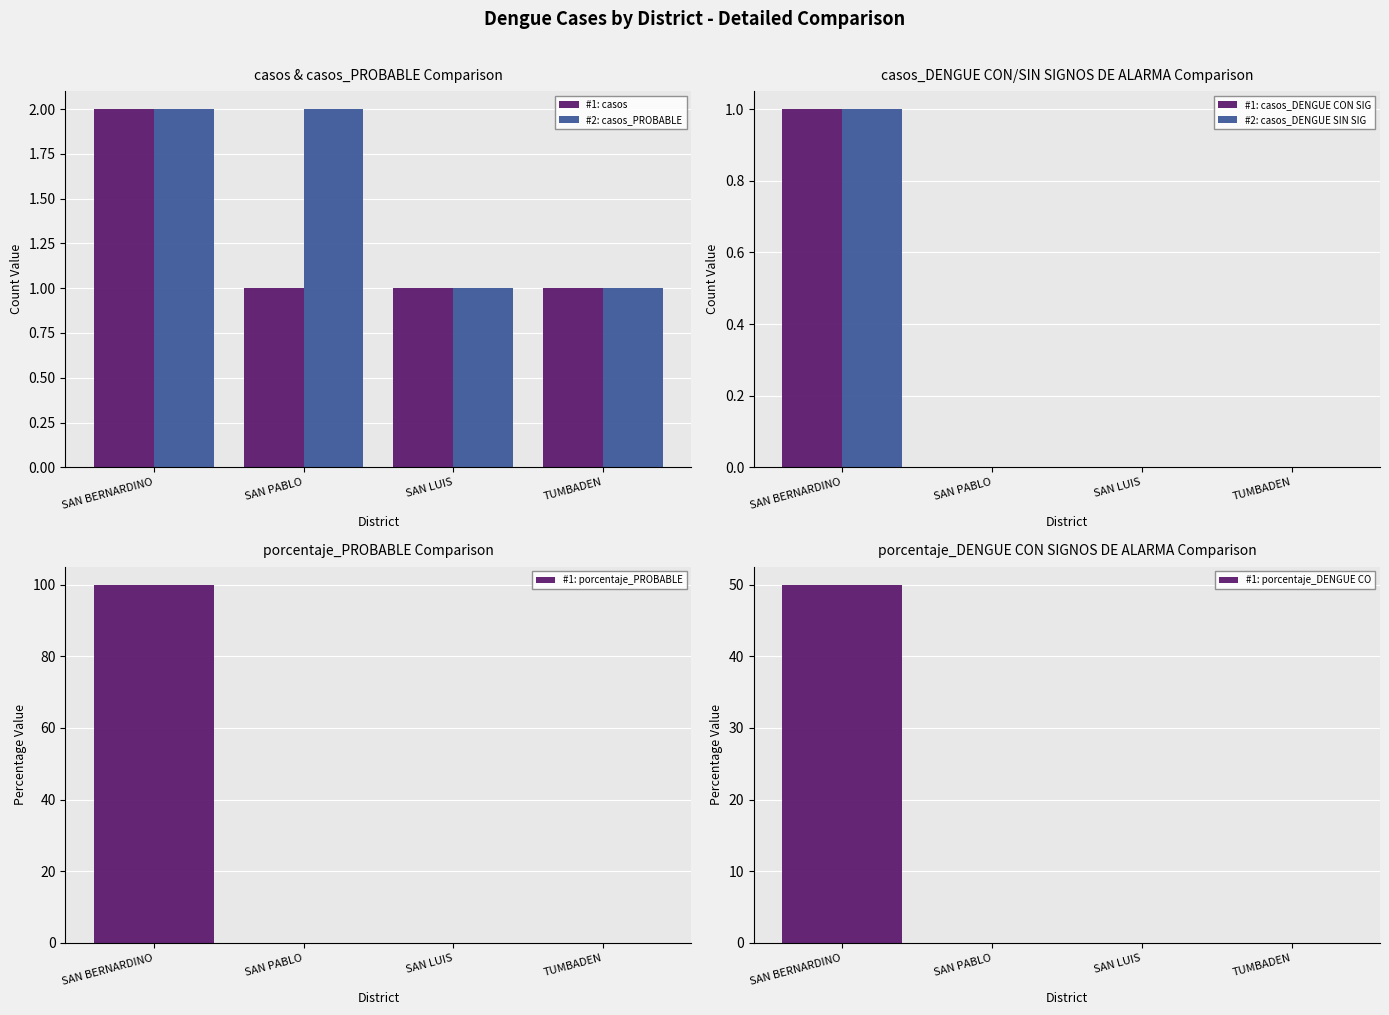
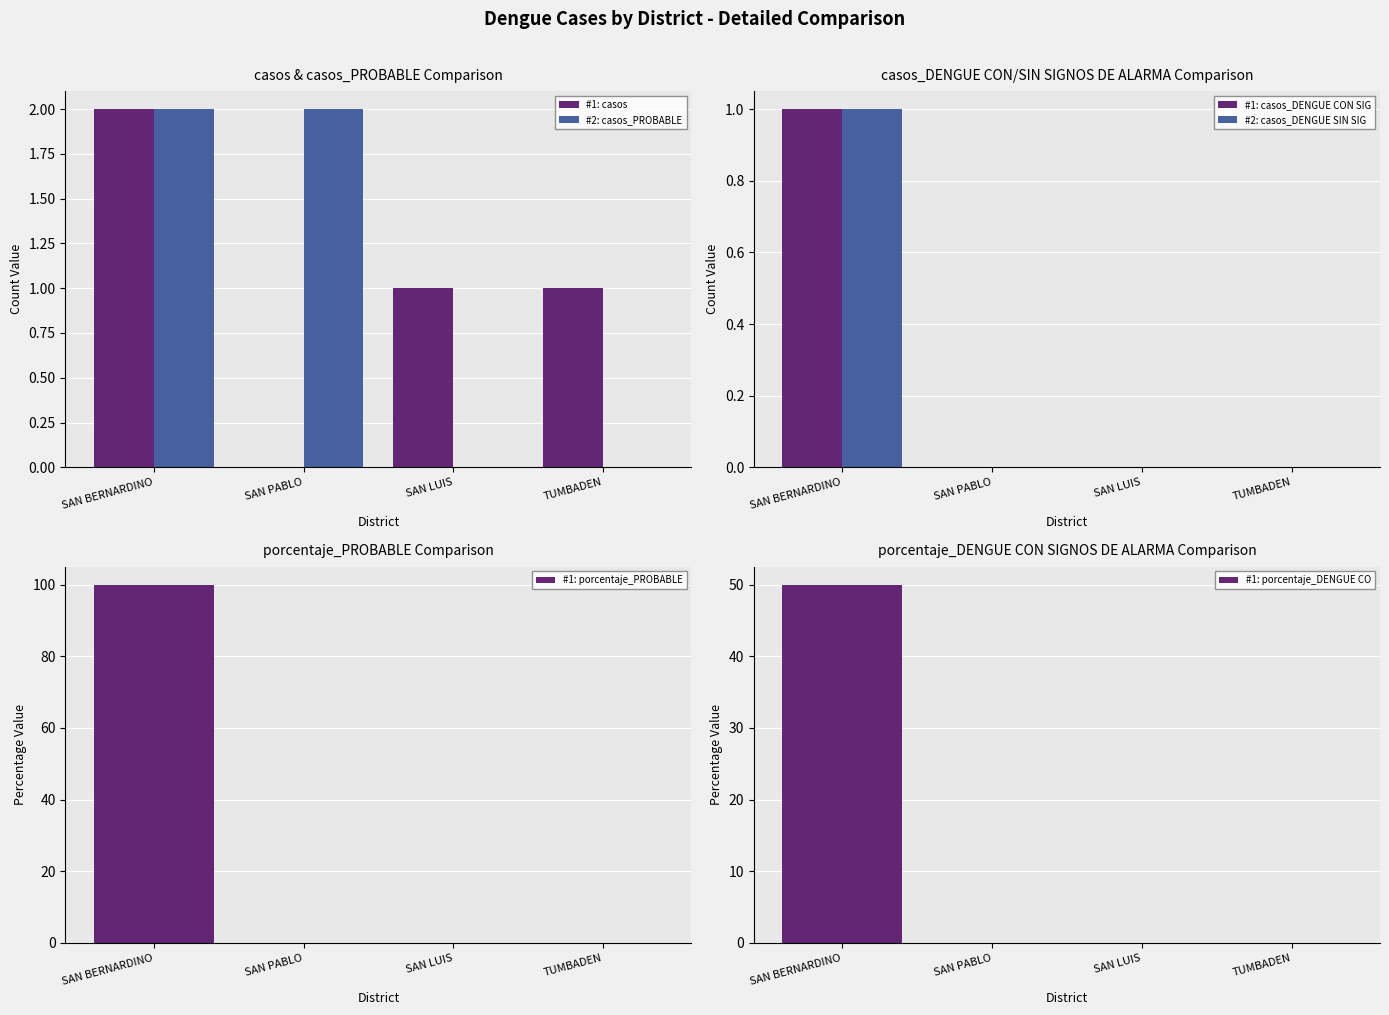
casos & casos_PROBABLE Comparison, #1: casos, SAN PABLO: 1 -> 0
casos & casos_PROBABLE Comparison, #2: casos_PROBABLE, SAN LUIS: 1 -> 0
casos & casos_PROBABLE Comparison, #2: casos_PROBABLE, TUMBADEN: 1 -> 0
